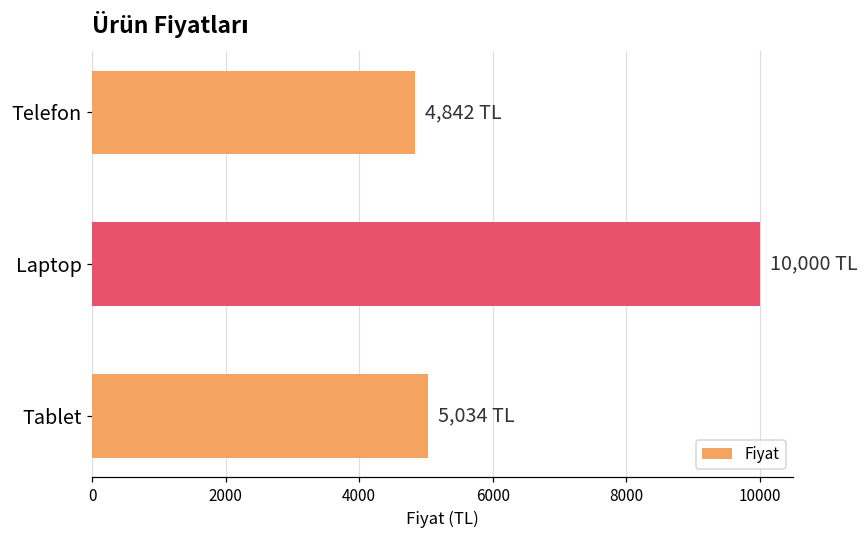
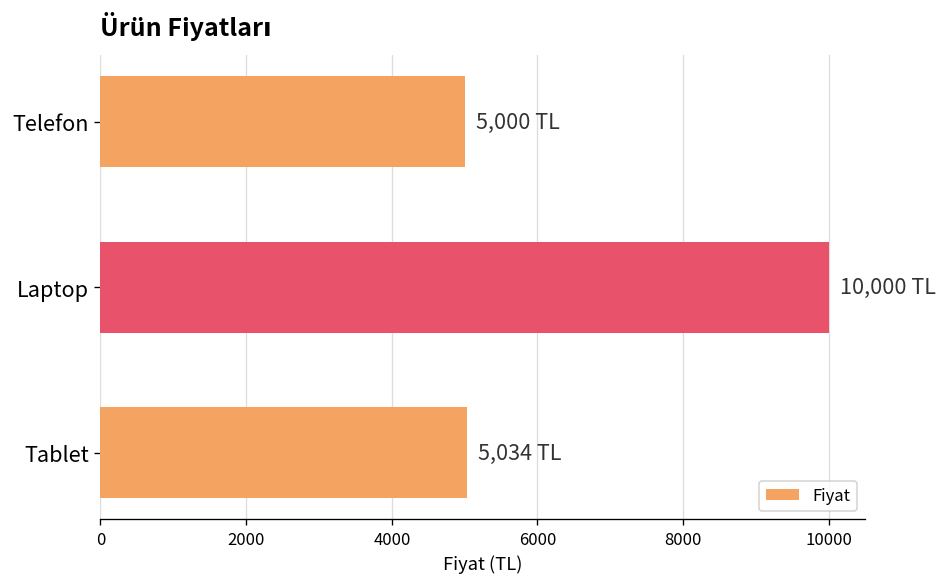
Telefon: 4,842 -> 5,000
